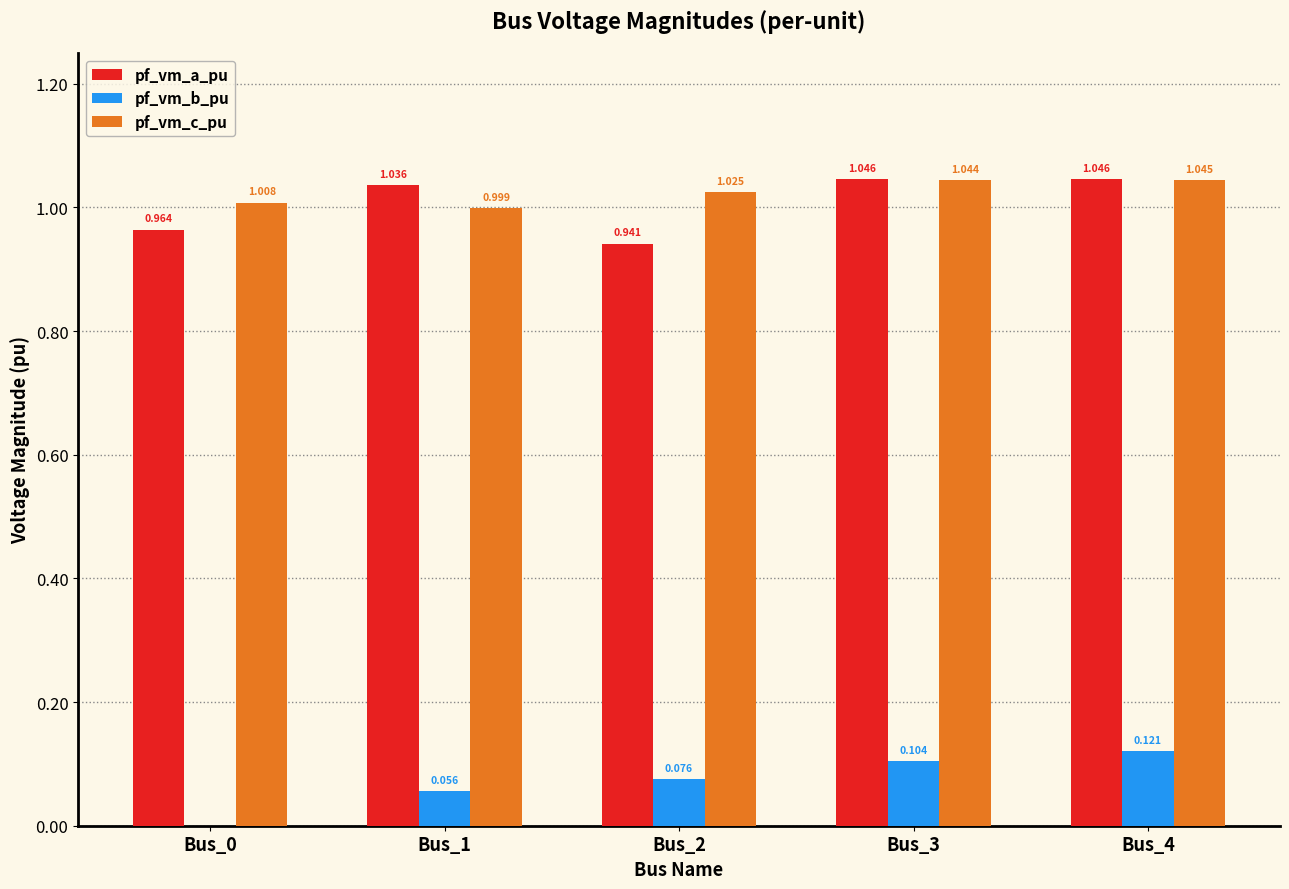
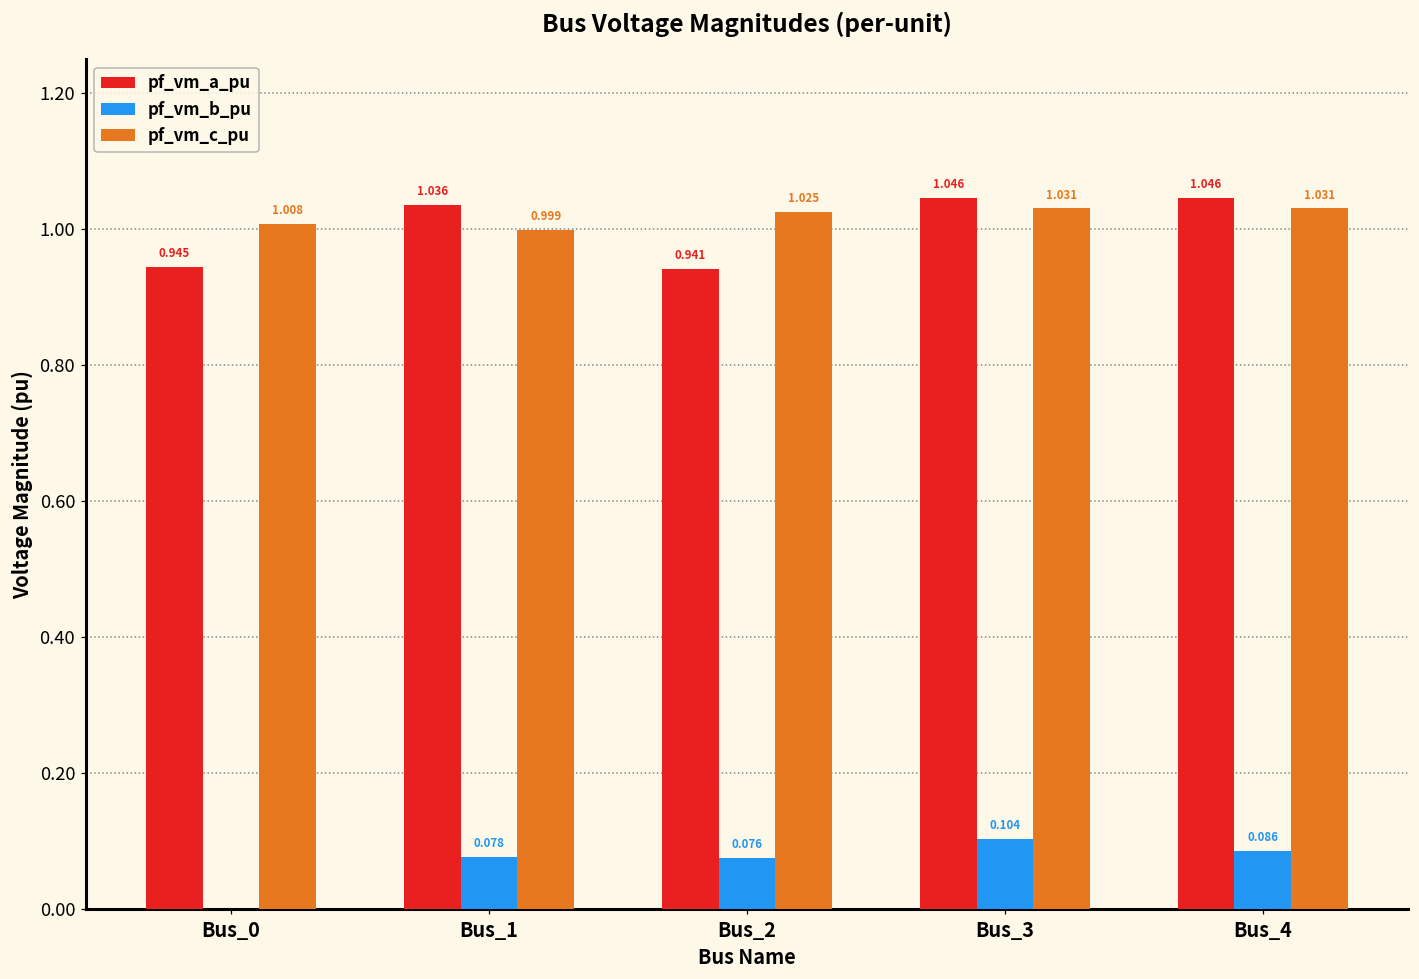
pf_vm_a_pu, Bus_0: 0.964 -> 0.945
pf_vm_b_pu, Bus_1: 0.056 -> 0.078
pf_vm_c_pu, Bus_3: 1.044 -> 1.031
pf_vm_b_pu, Bus_4: 0.121 -> 0.086
pf_vm_c_pu, Bus_4: 1.045 -> 1.031
